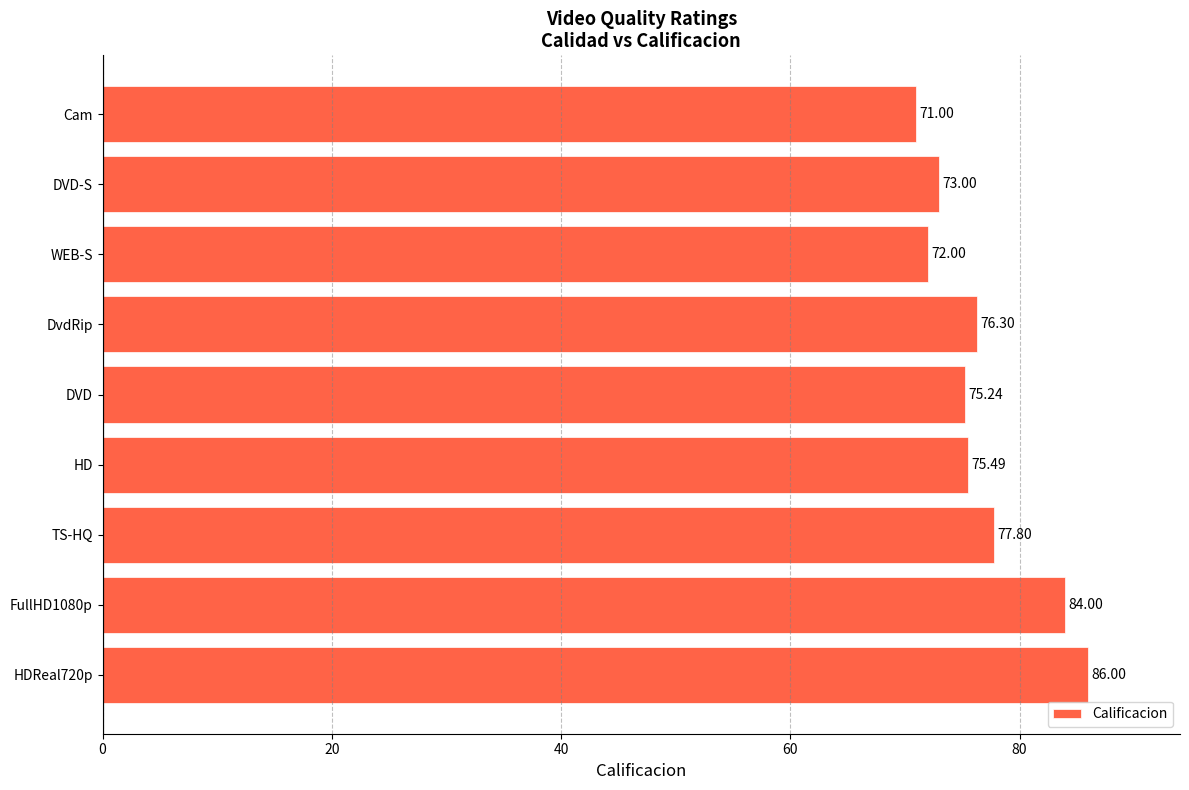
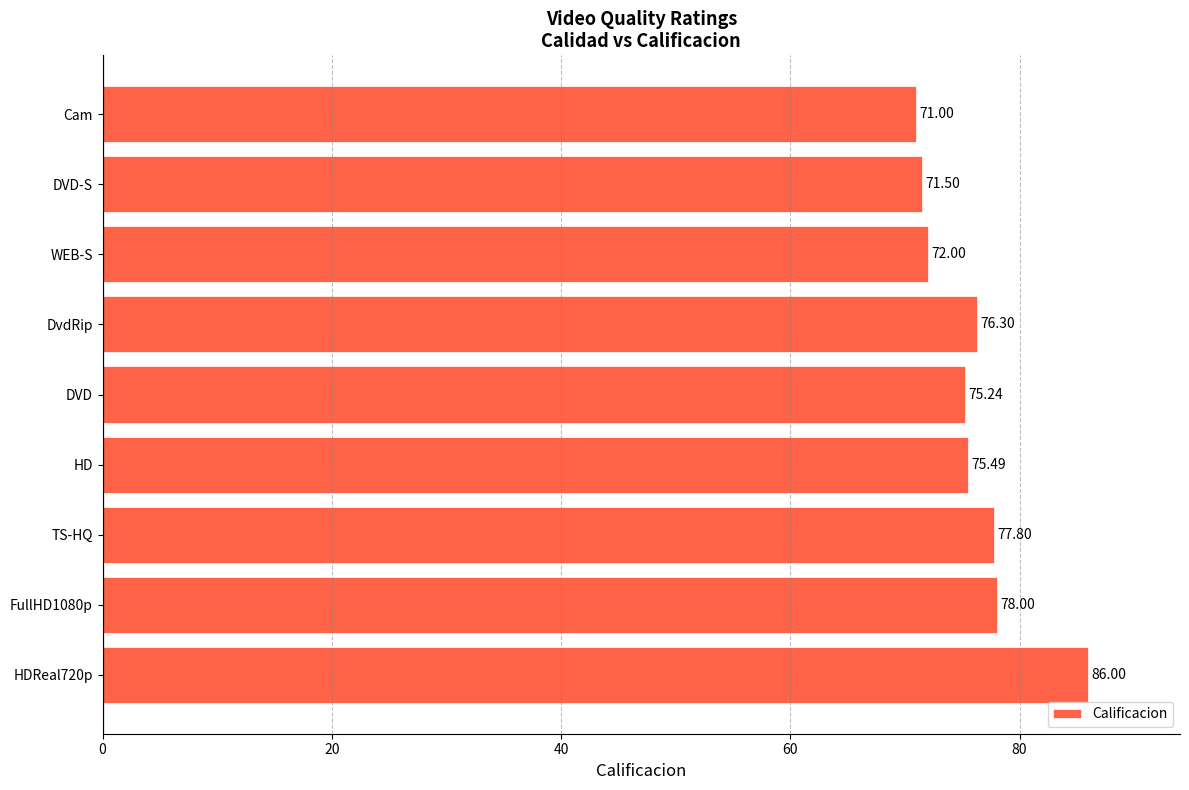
DVD-S: 73.00 -> 71.50
FullHD1080p: 84.00 -> 78.00
